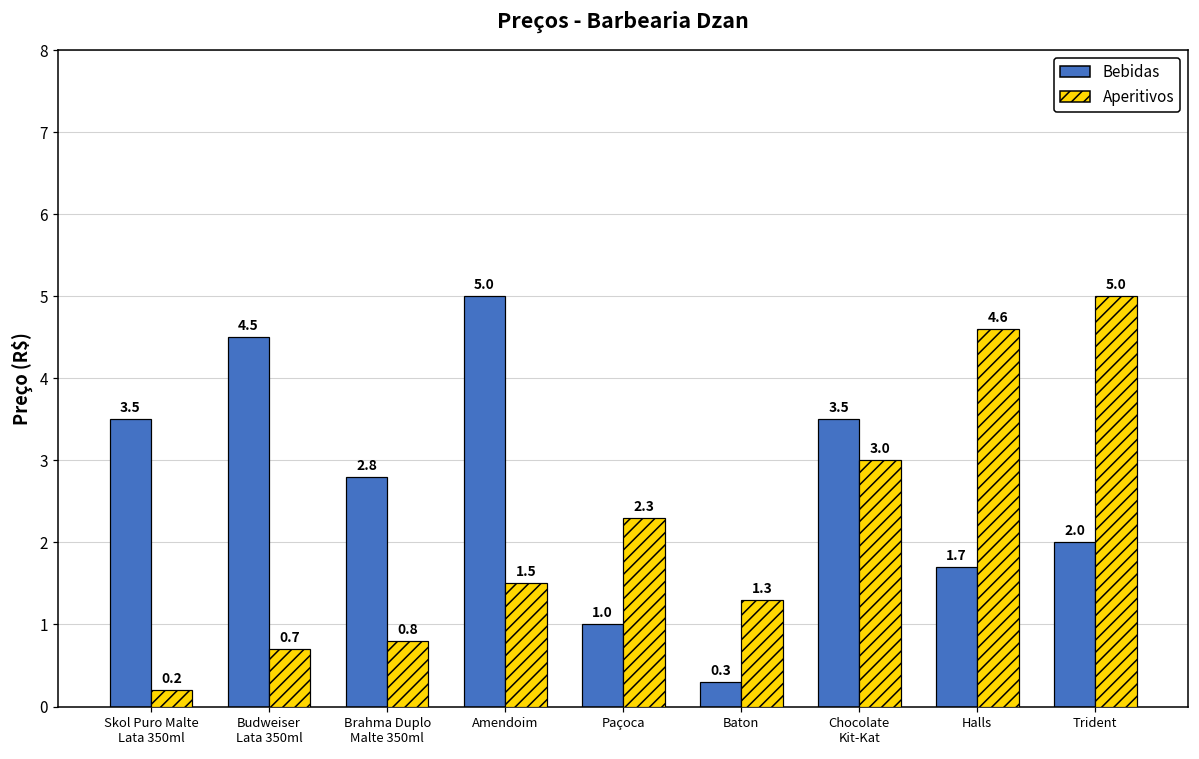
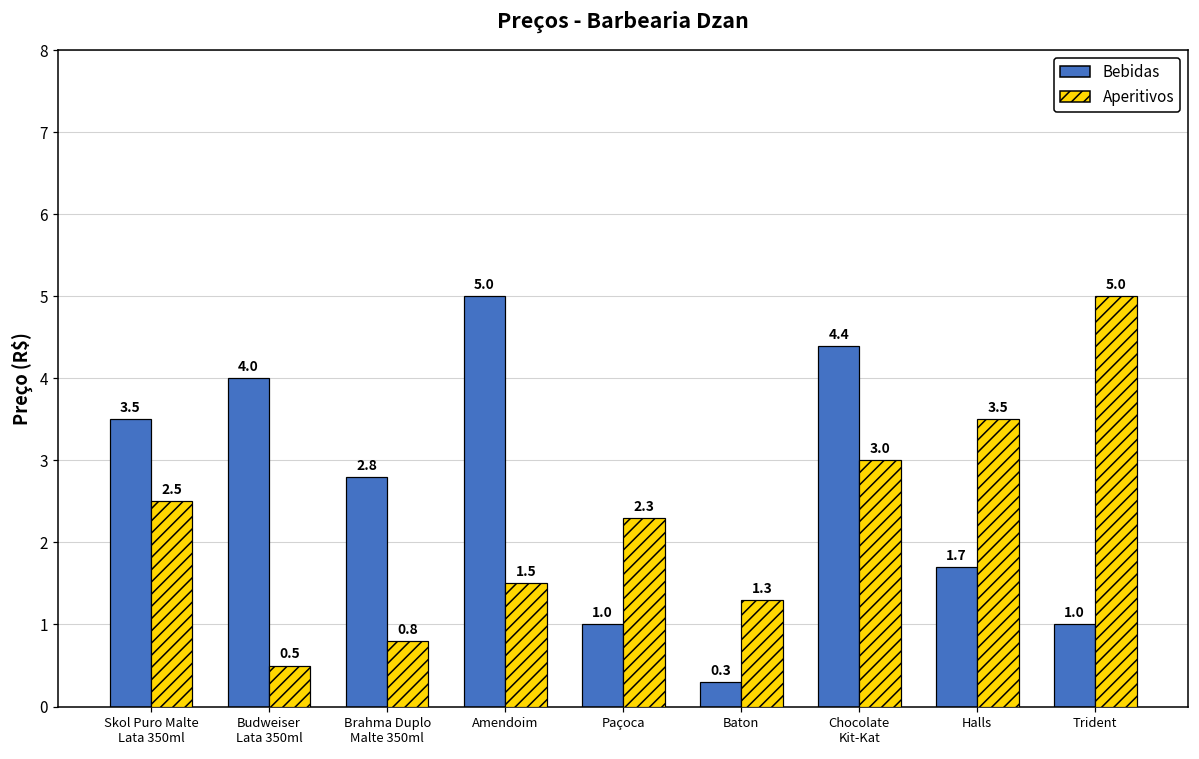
Aperitivos, Skol Puro Malte Lata 350ml: 0.2 -> 2.5
Bebidas, Budweiser Lata 350ml: 4.5 -> 4.0
Aperitivos, Budweiser Lata 350ml: 0.7 -> 0.5
Bebidas, Chocolate Kit-Kat: 3.5 -> 4.4
Aperitivos, Halls: 4.6 -> 3.5
Bebidas, Trident: 2.0 -> 1.0
